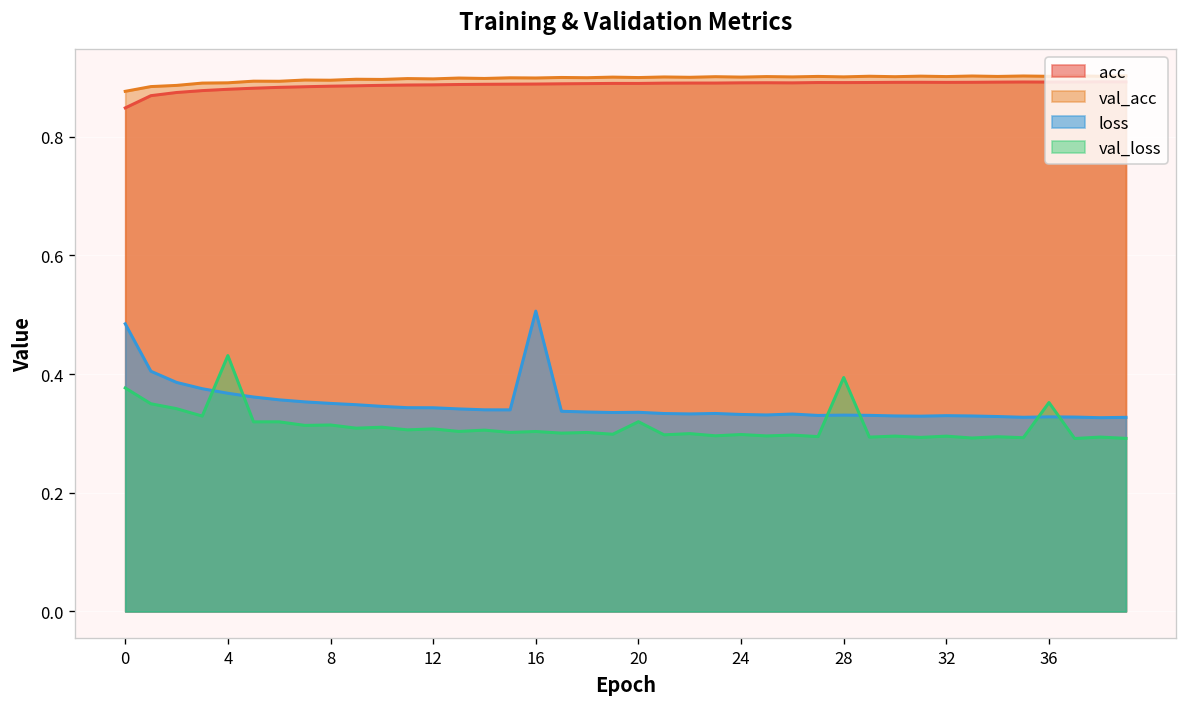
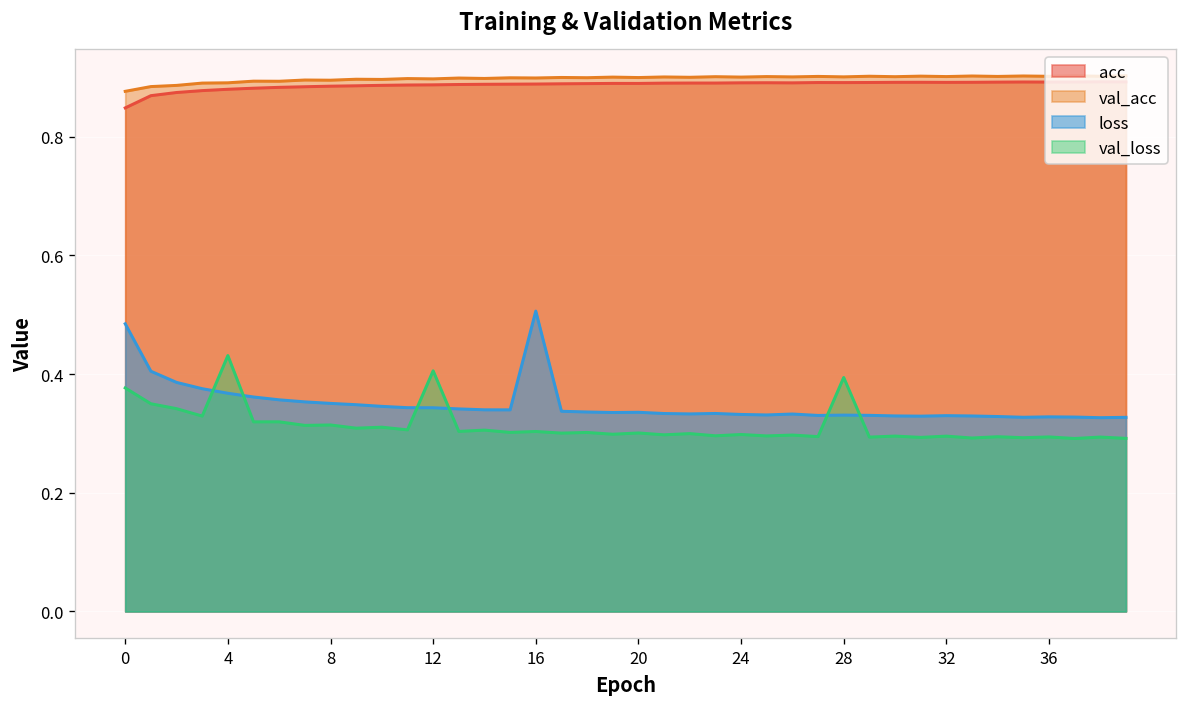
val_loss, 12: 0.31 -> 0.41
val_loss, 20: 0.32 -> 0.30
val_loss, 36: 0.35 -> 0.29
